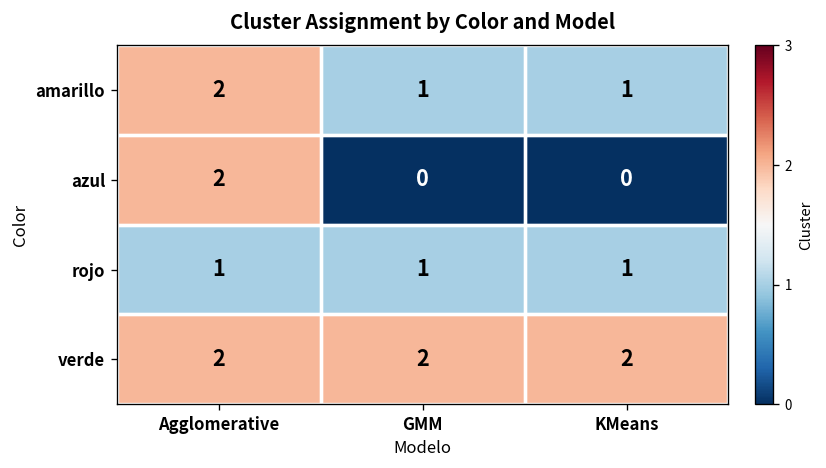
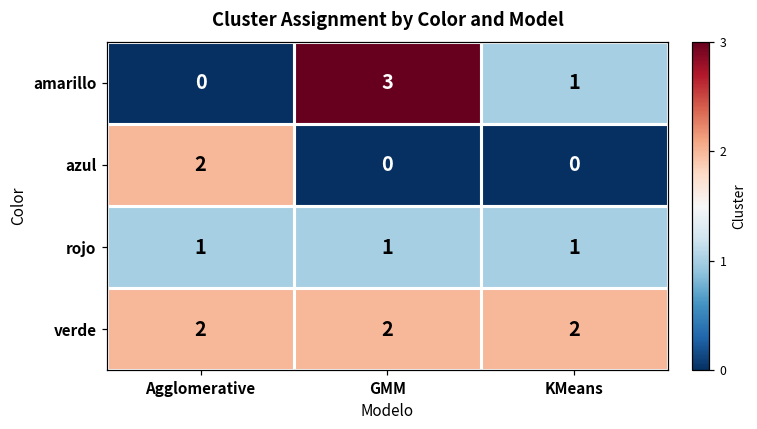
amarillo, Agglomerative: 2 -> 0
amarillo, GMM: 1 -> 3
